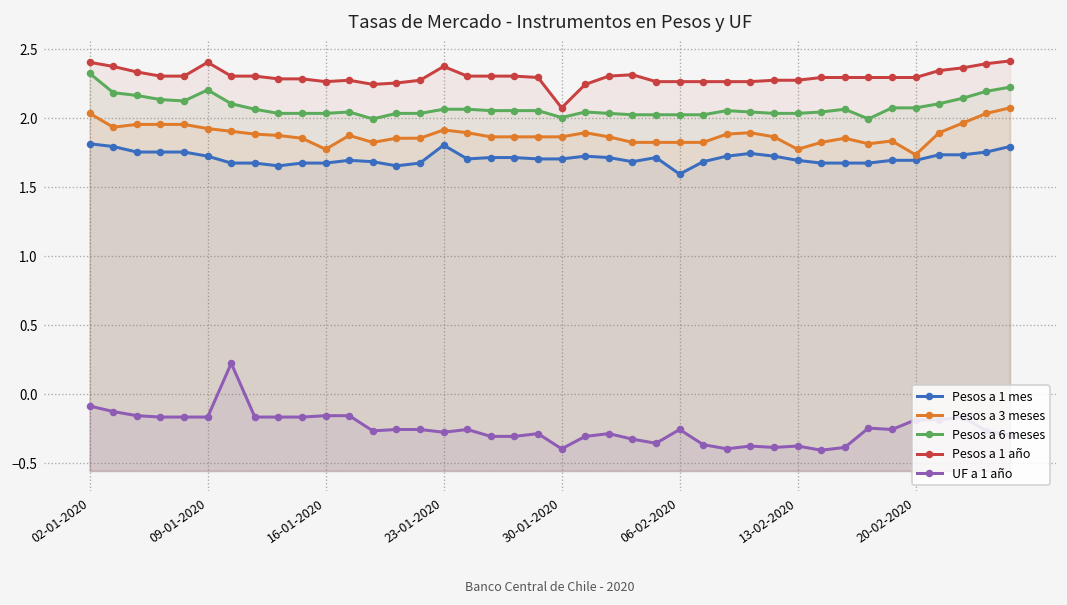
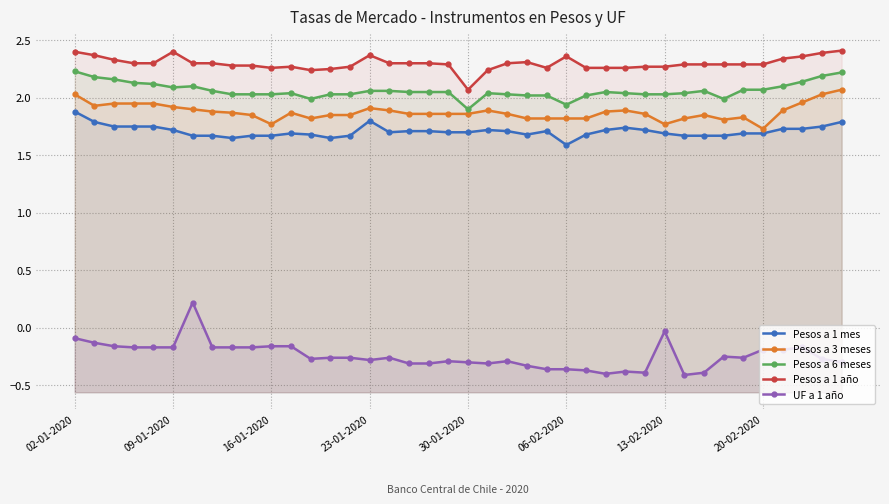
Pesos a 1 mes, 02-01-2020: 1.81 -> 1.88
Pesos a 6 meses, 02-01-2020: 2.32 -> 2.23
Pesos a 6 meses, 09-01-2020: 2.20 -> 2.09
Pesos a 6 meses, 30-01-2020: 2.0 -> 1.9
UF a 1 año, 30-01-2020: -0.4 -> -0.3
Pesos a 6 meses, 06-02-2020: 2.02 -> 1.94
Pesos a 1 año, 06-02-2020: 2.26 -> 2.36
UF a 1 año, 06-02-2020: -0.26 -> -0.36
UF a 1 año, 13-02-2020: -0.38 -> -0.03
